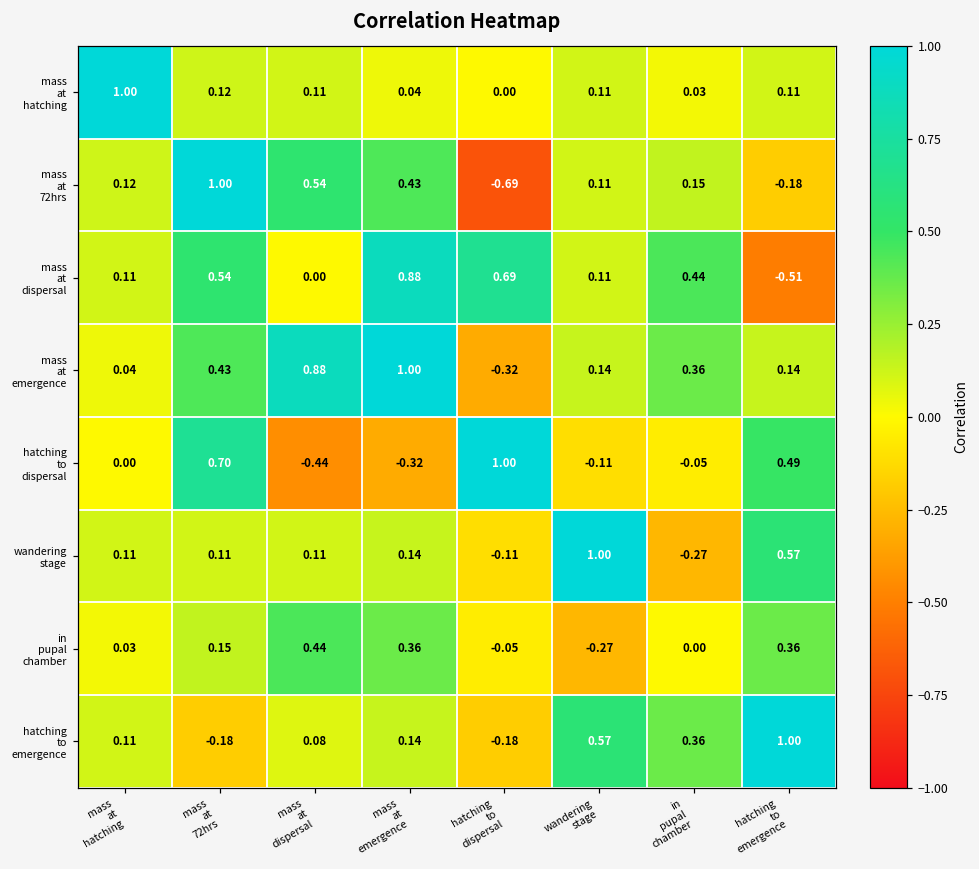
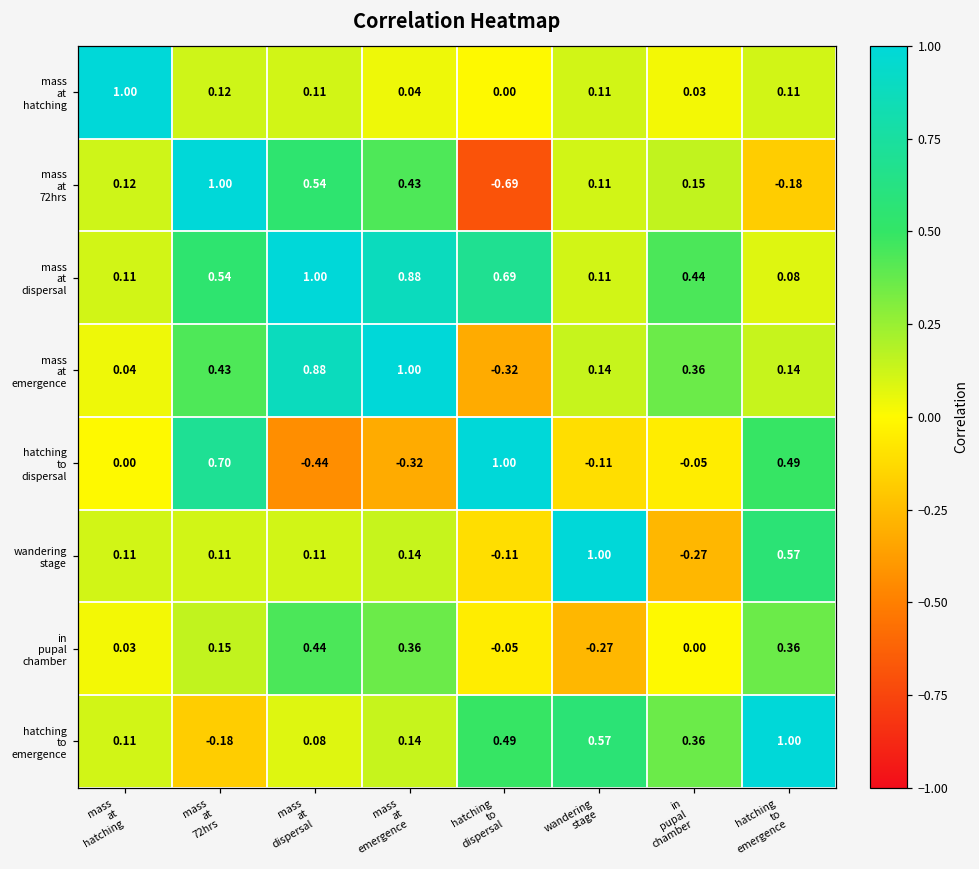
mass at dispersal, mass at dispersal: 0.00 -> 1.00
mass at dispersal, hatching to emergence: -0.51 -> 0.08
hatching to emergence, hatching to dispersal: -0.18 -> 0.49
